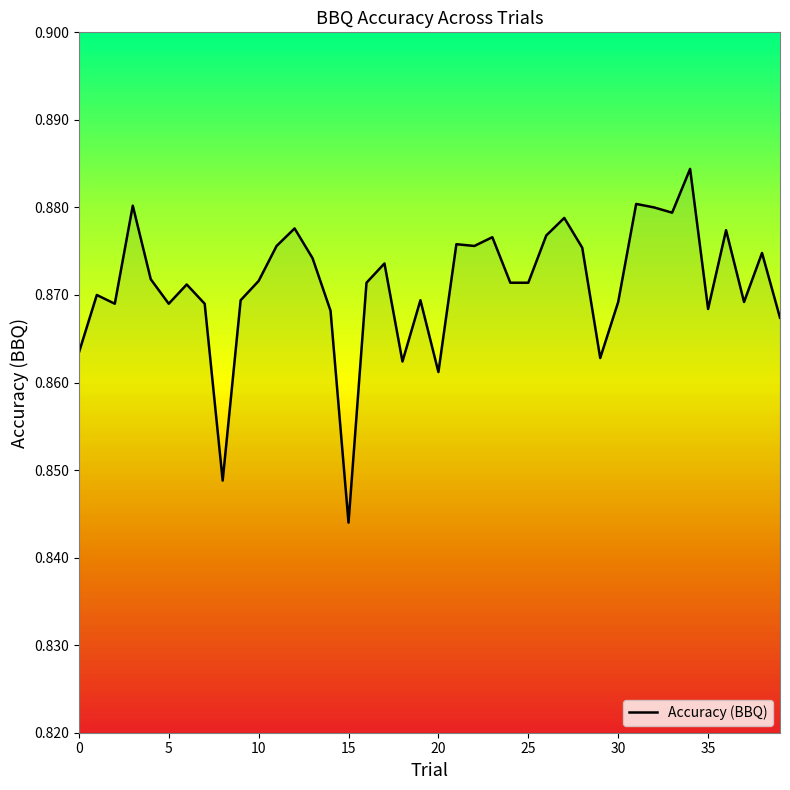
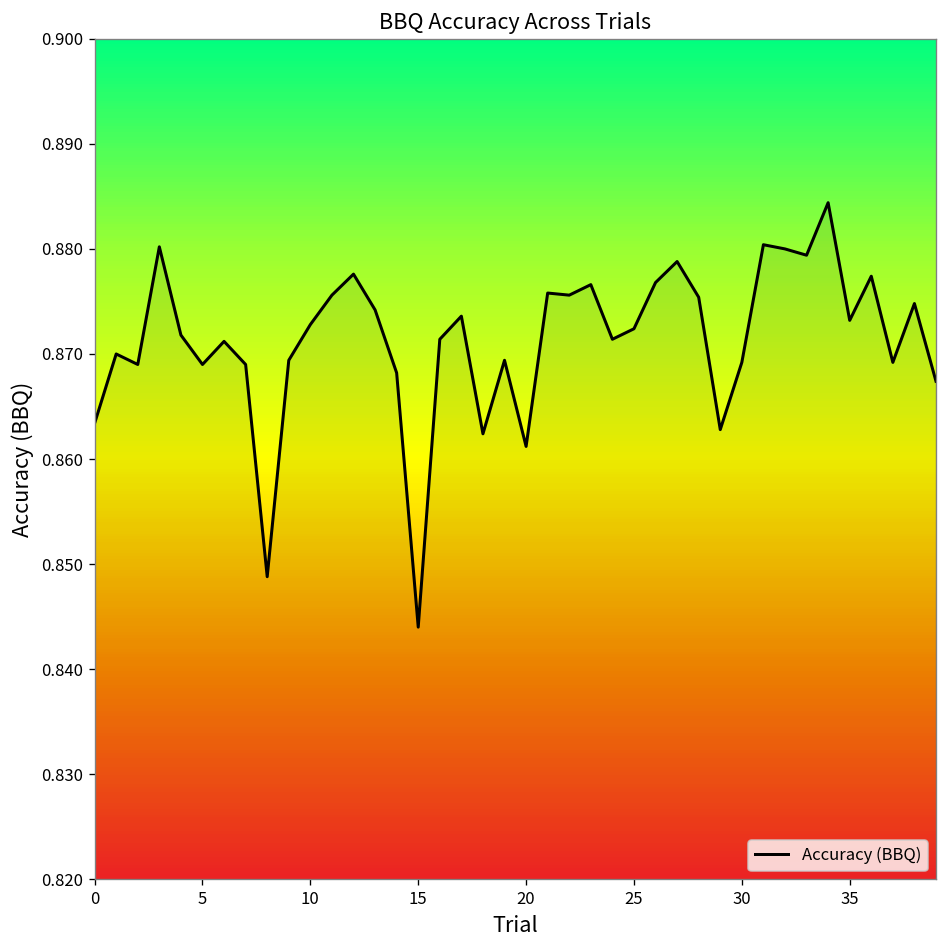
Accuracy (BBQ), 10: 0.872 -> 0.873
Accuracy (BBQ), 25: 0.871 -> 0.872
Accuracy (BBQ), 35: 0.868 -> 0.873
